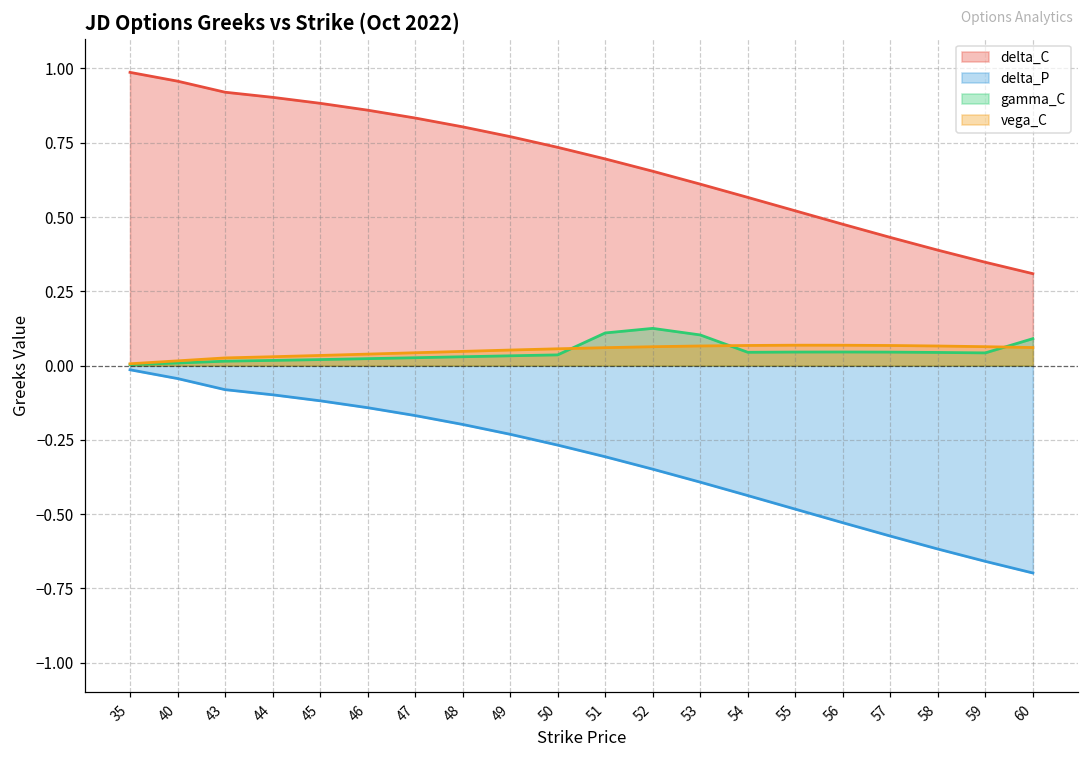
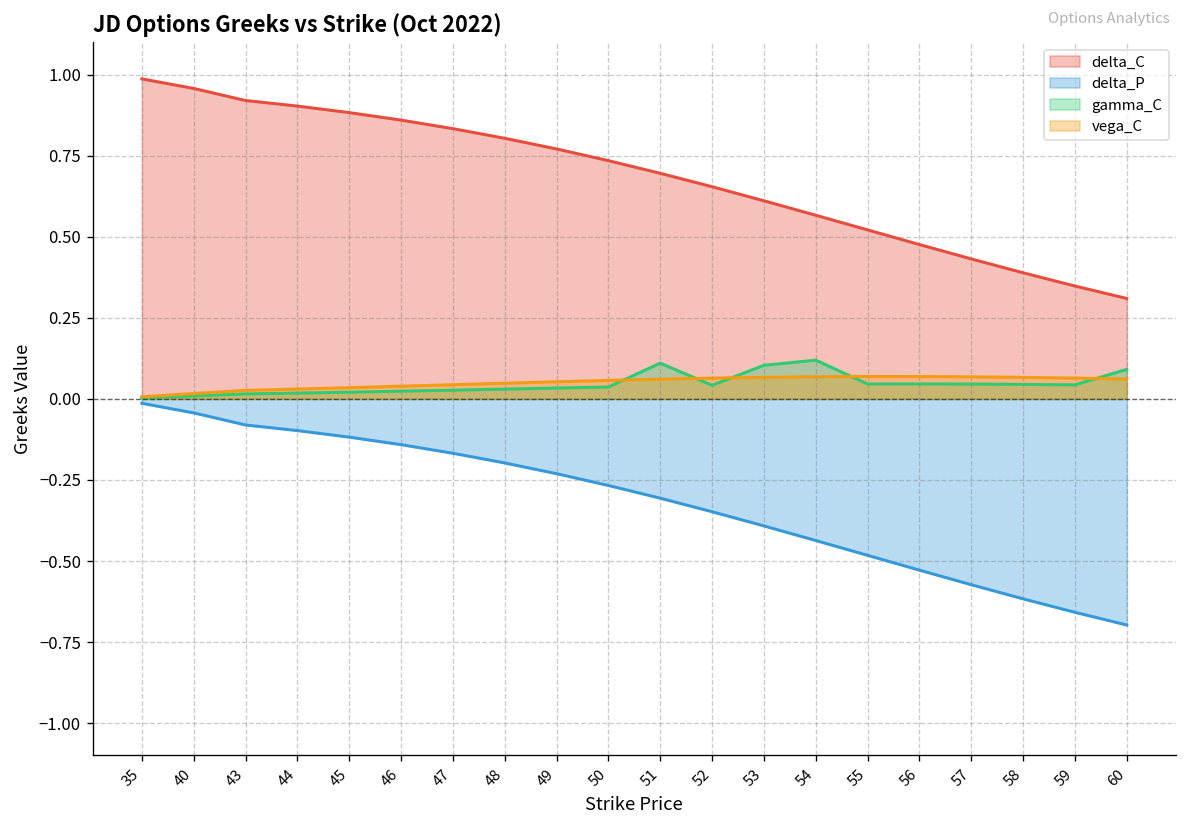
gamma_C, 52: 0.13 -> 0.04
gamma_C, 54: 0.04 -> 0.12
